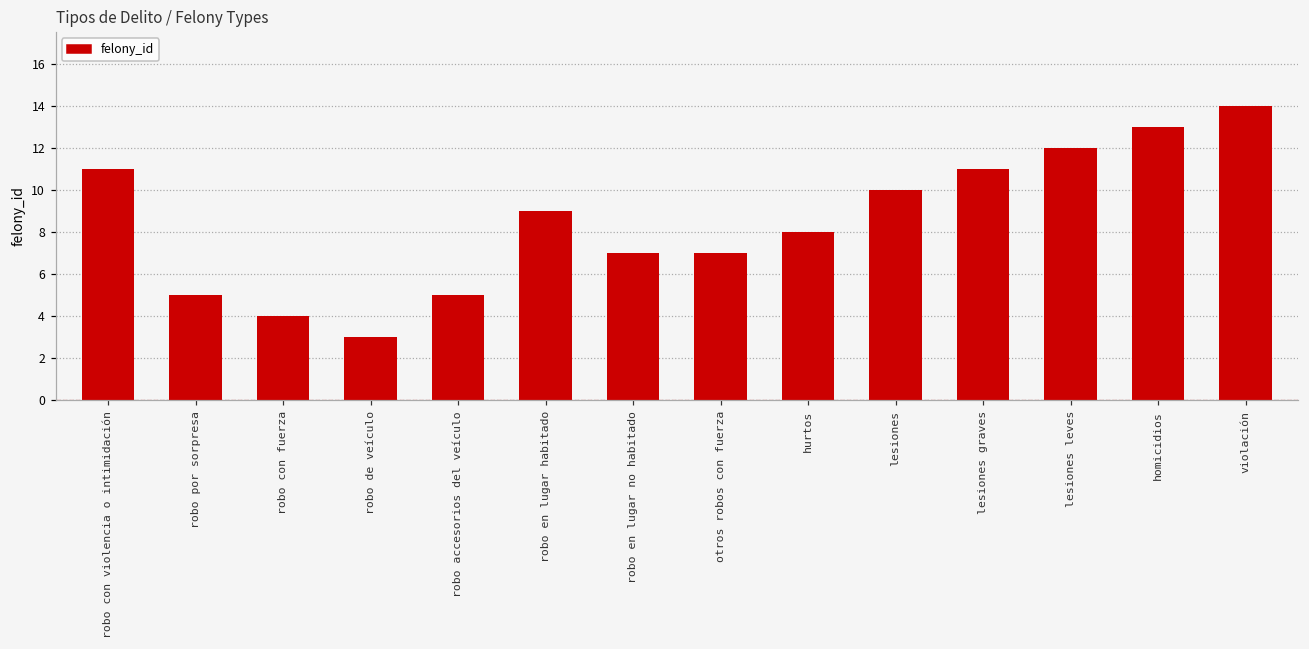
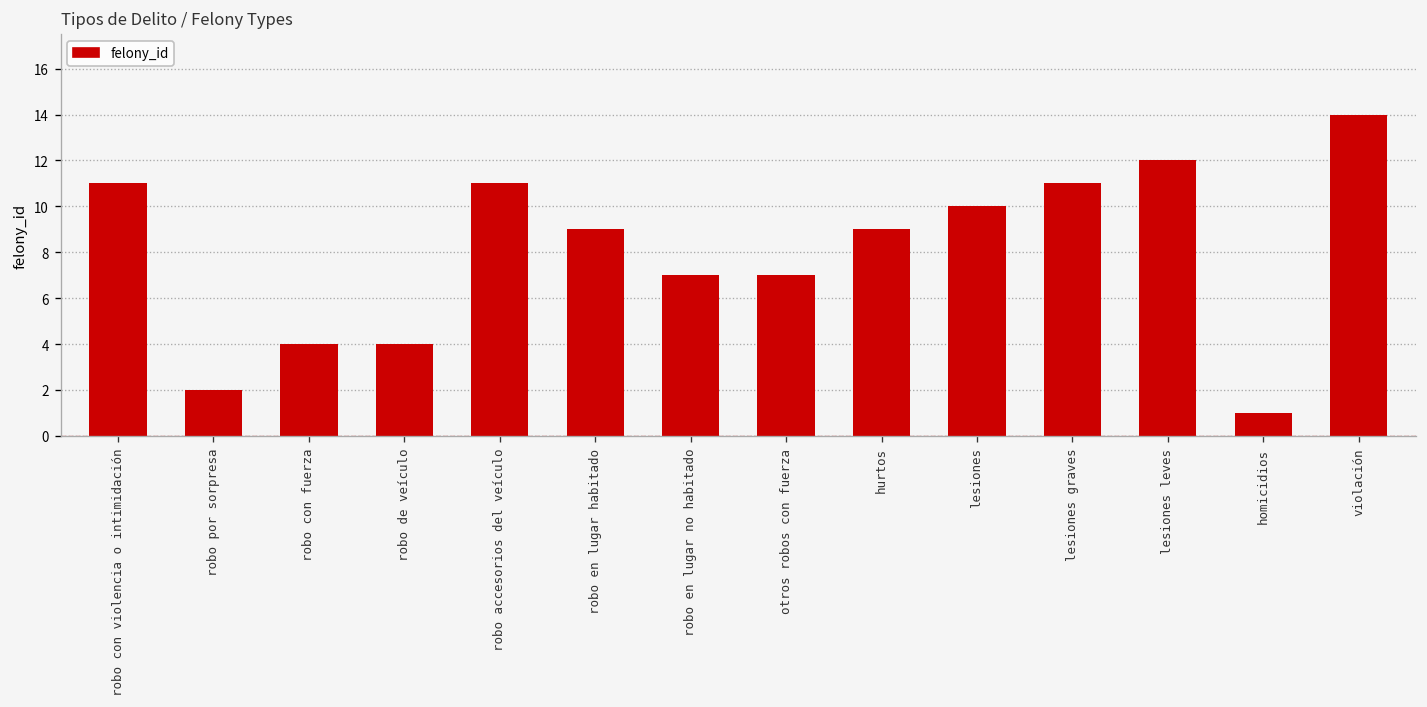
robo por sorpresa: 5 -> 2
robo de veículo: 3 -> 4
robo accesorios del veículo: 5 -> 11
hurtos: 8 -> 9
homicidios: 13 -> 1
